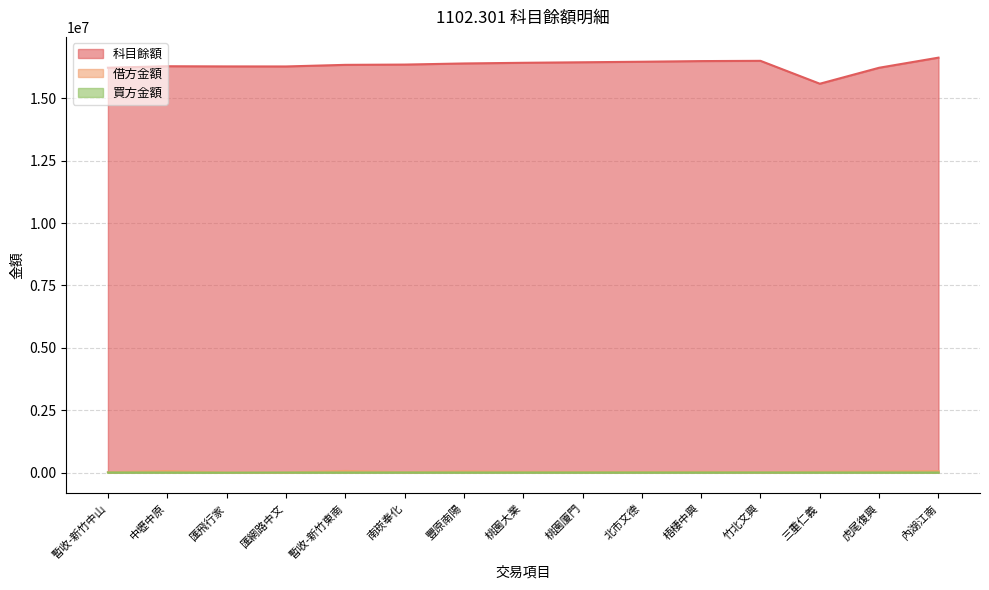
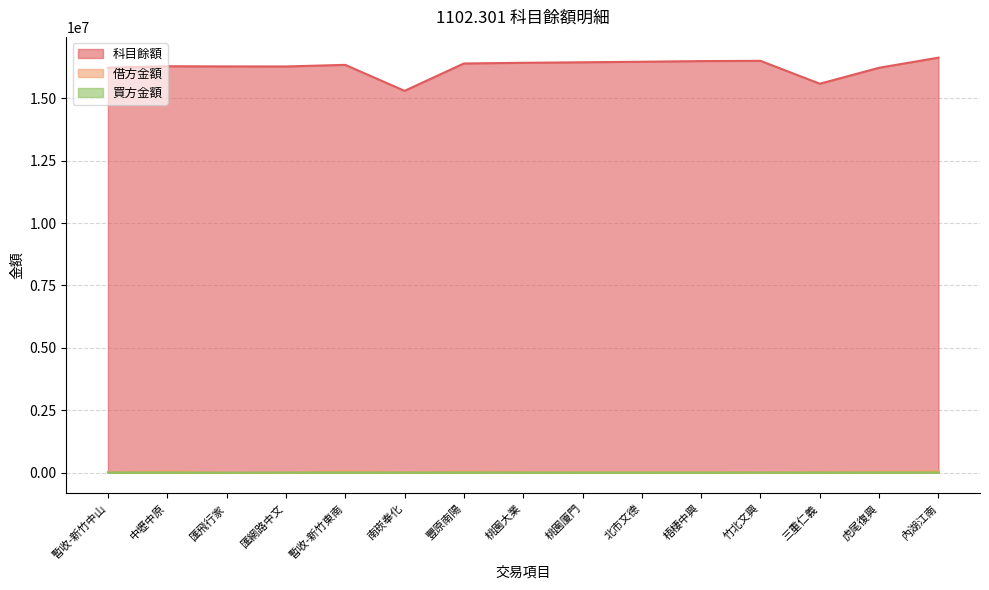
科目餘額, 南崁奉化: 16400000 -> 15300000
